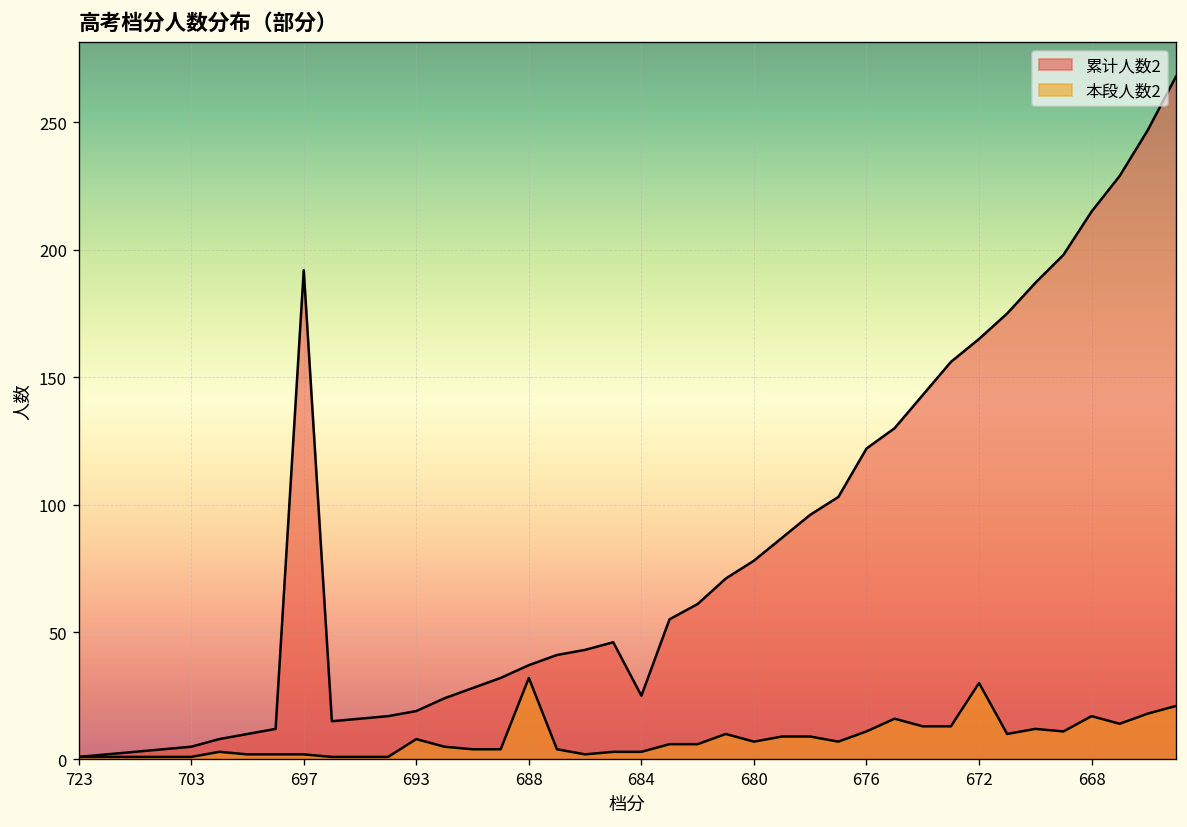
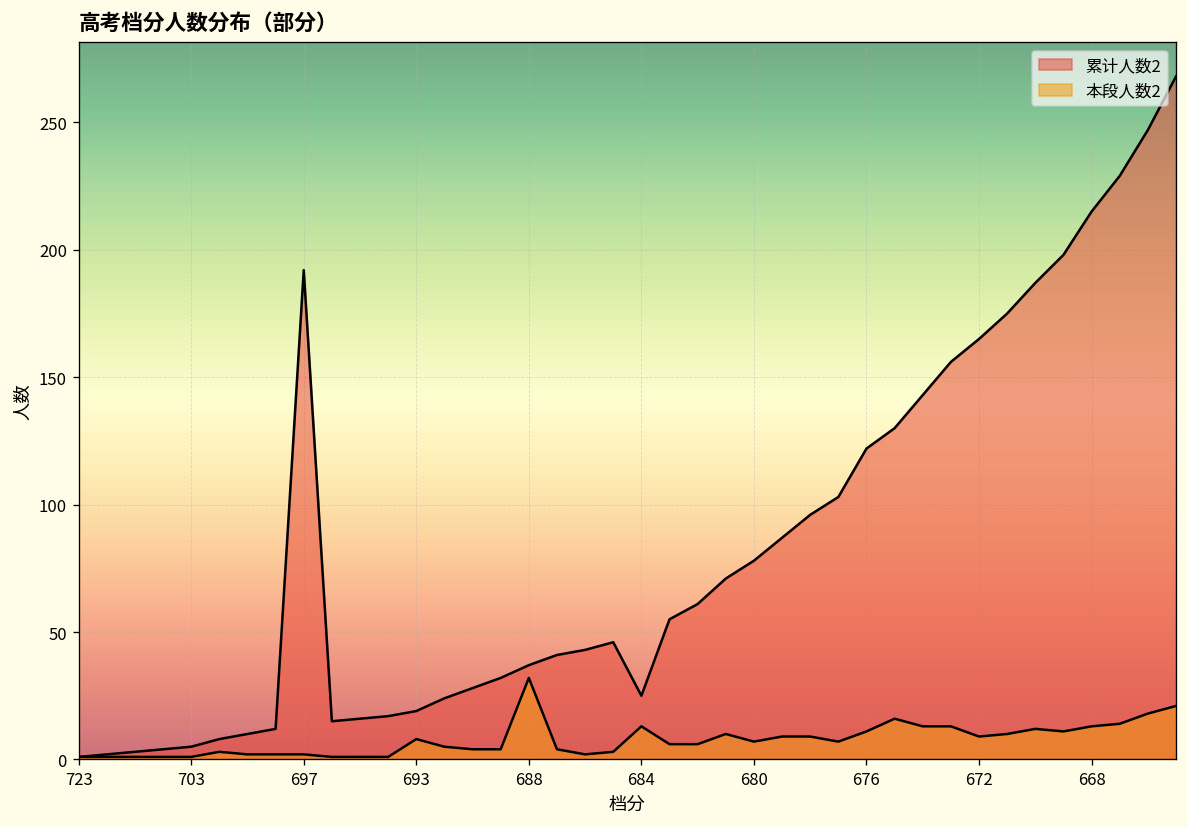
本段人数2, 684: 3 -> 13
本段人数2, 672: 30 -> 9
本段人数2, 668: 17 -> 13
